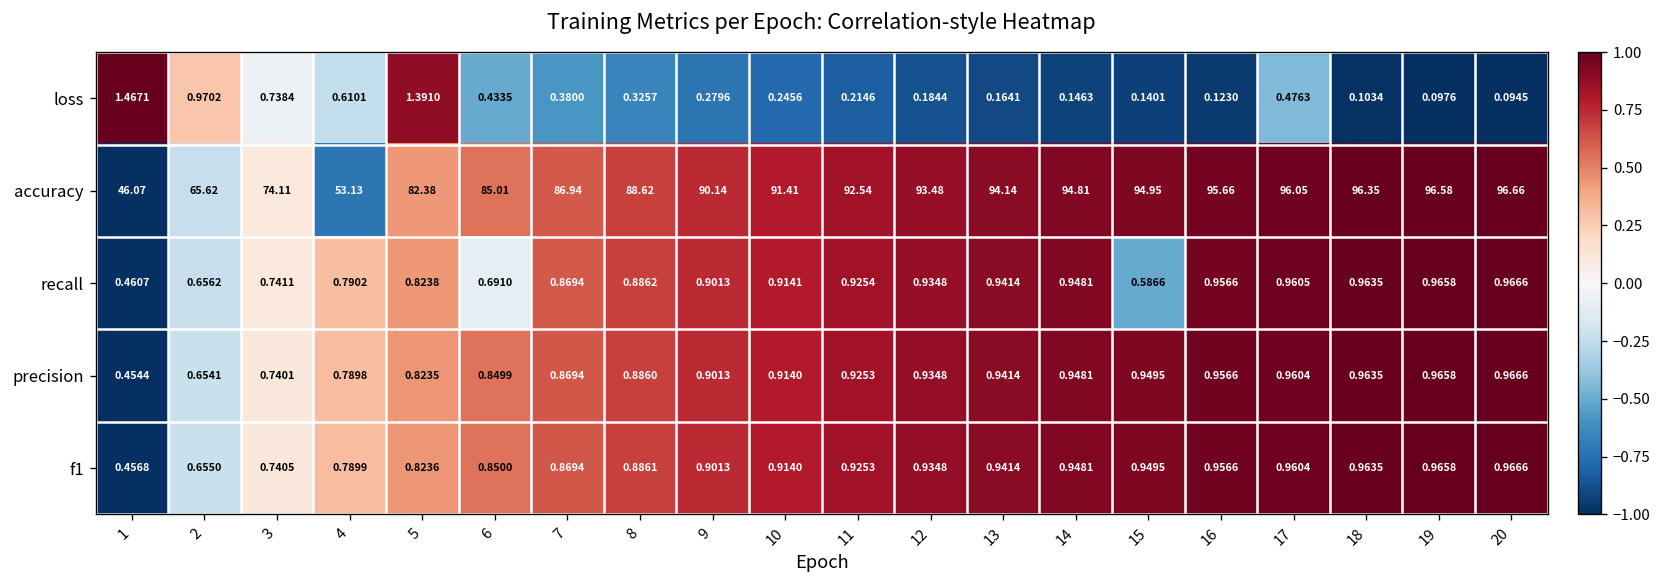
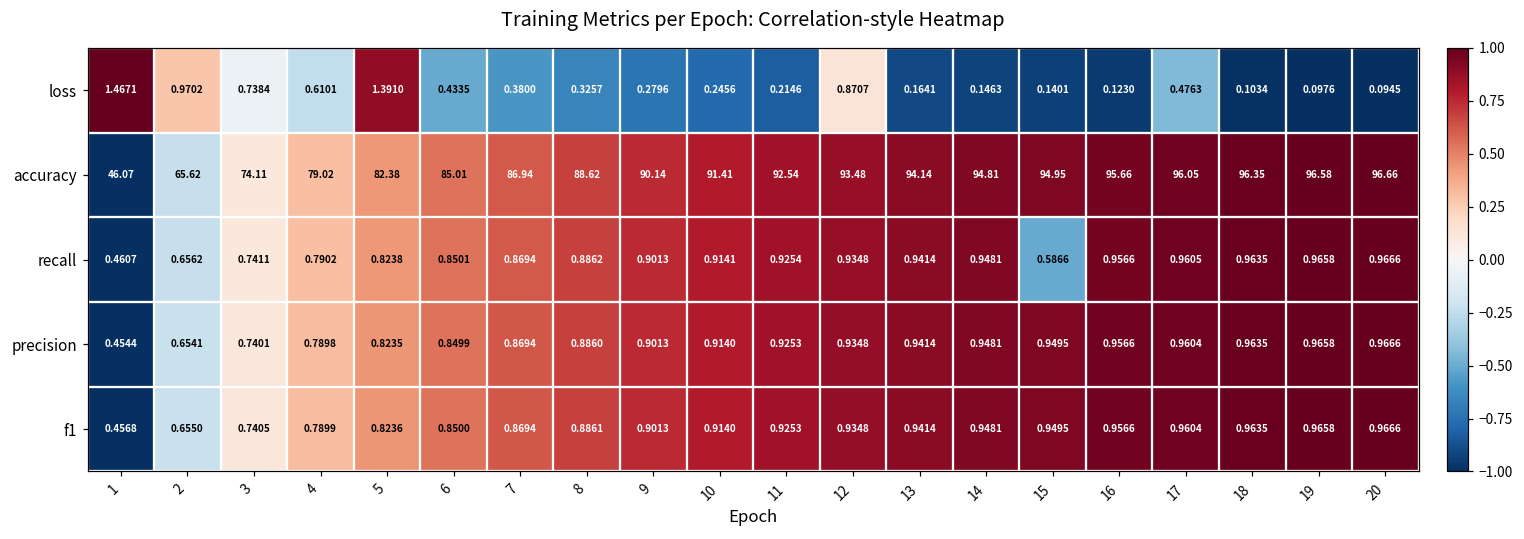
loss, 12: 0.1844 -> 0.8707
accuracy, 4: 53.13 -> 79.02
recall, 6: 0.6910 -> 0.8501
